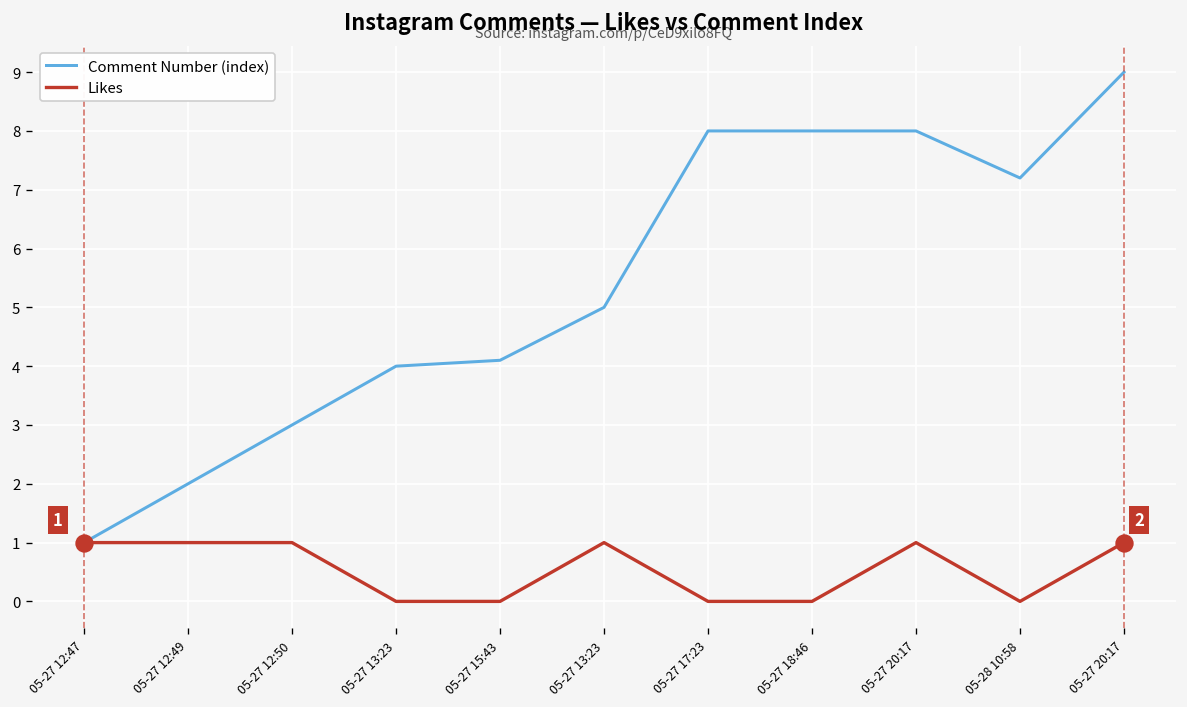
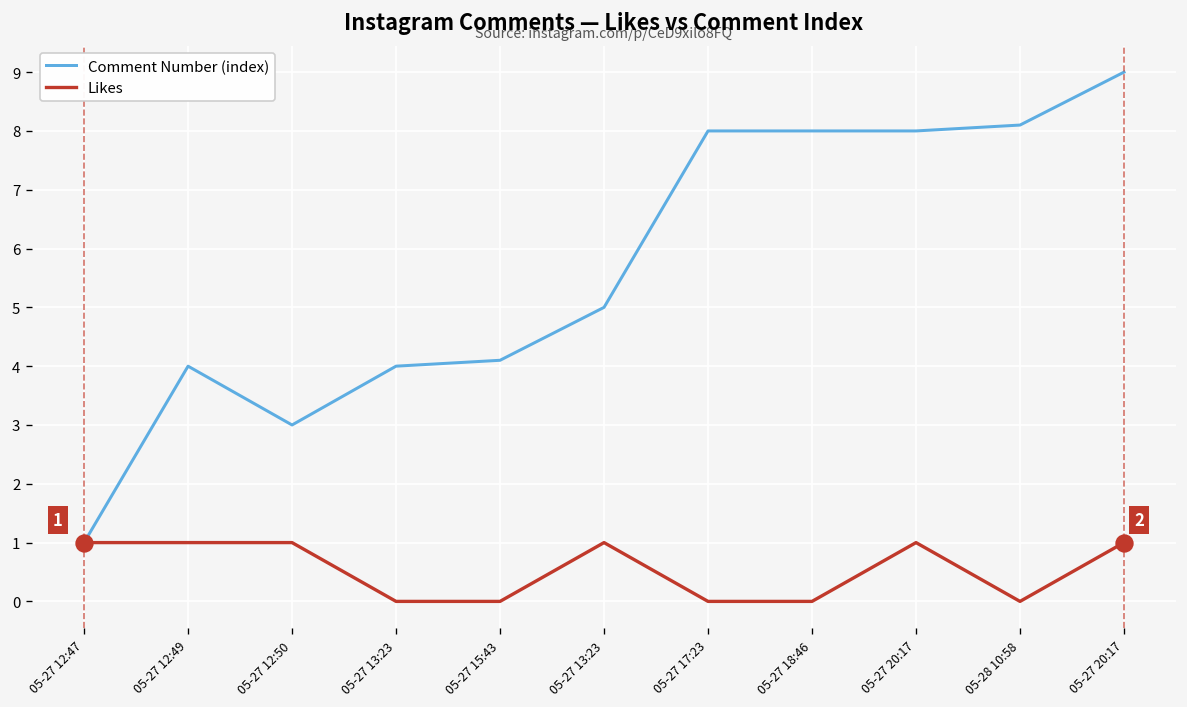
Comment Number (index), 05-27 12:49: 2 -> 4
Comment Number (index), 05-28 10:58: 7.2 -> 8.1
